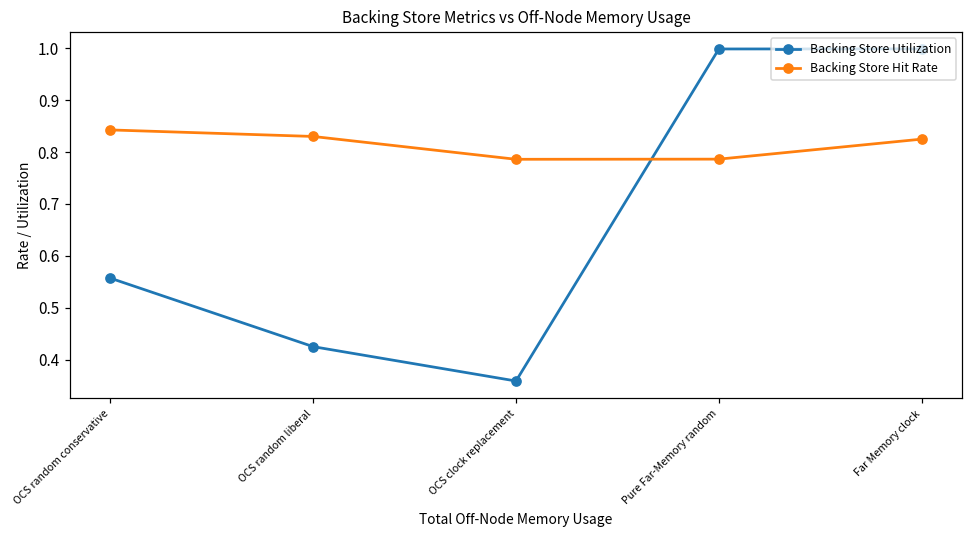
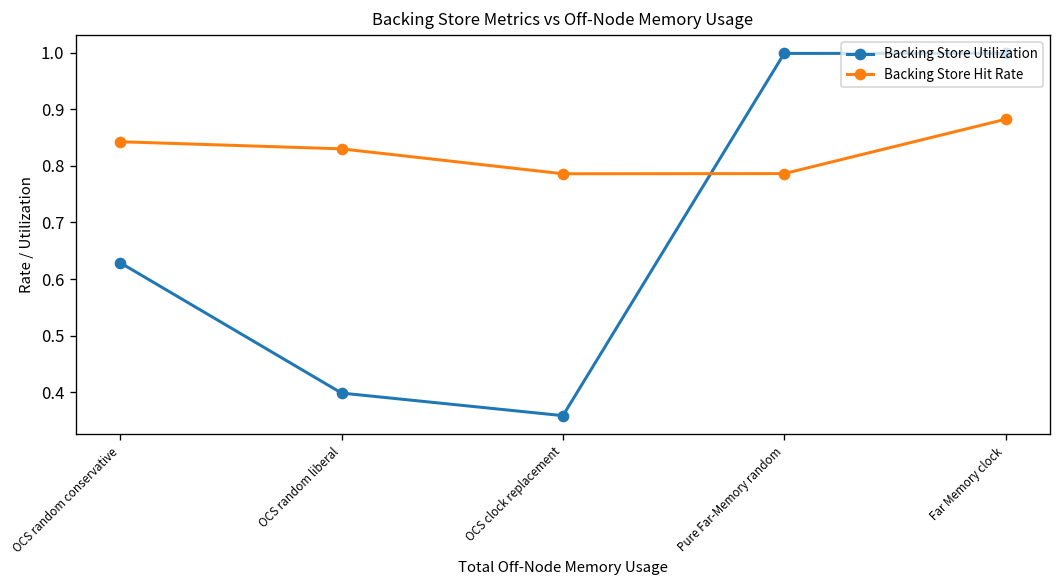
Backing Store Utilization, OCS random conservative: 0.56 -> 0.63
Backing Store Utilization, OCS random liberal: 0.42 -> 0.40
Backing Store Hit Rate, Far Memory clock: 0.82 -> 0.88
